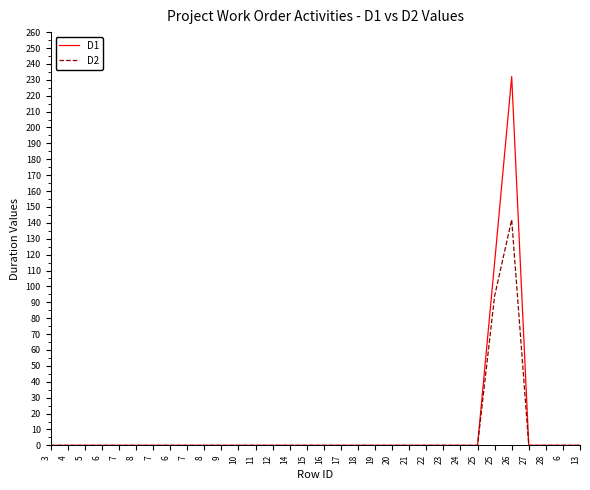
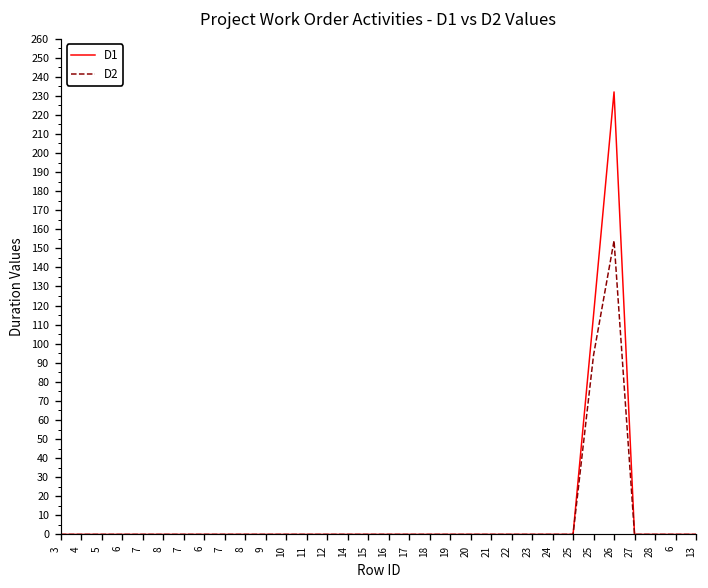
D2, 26: 142 -> 154
